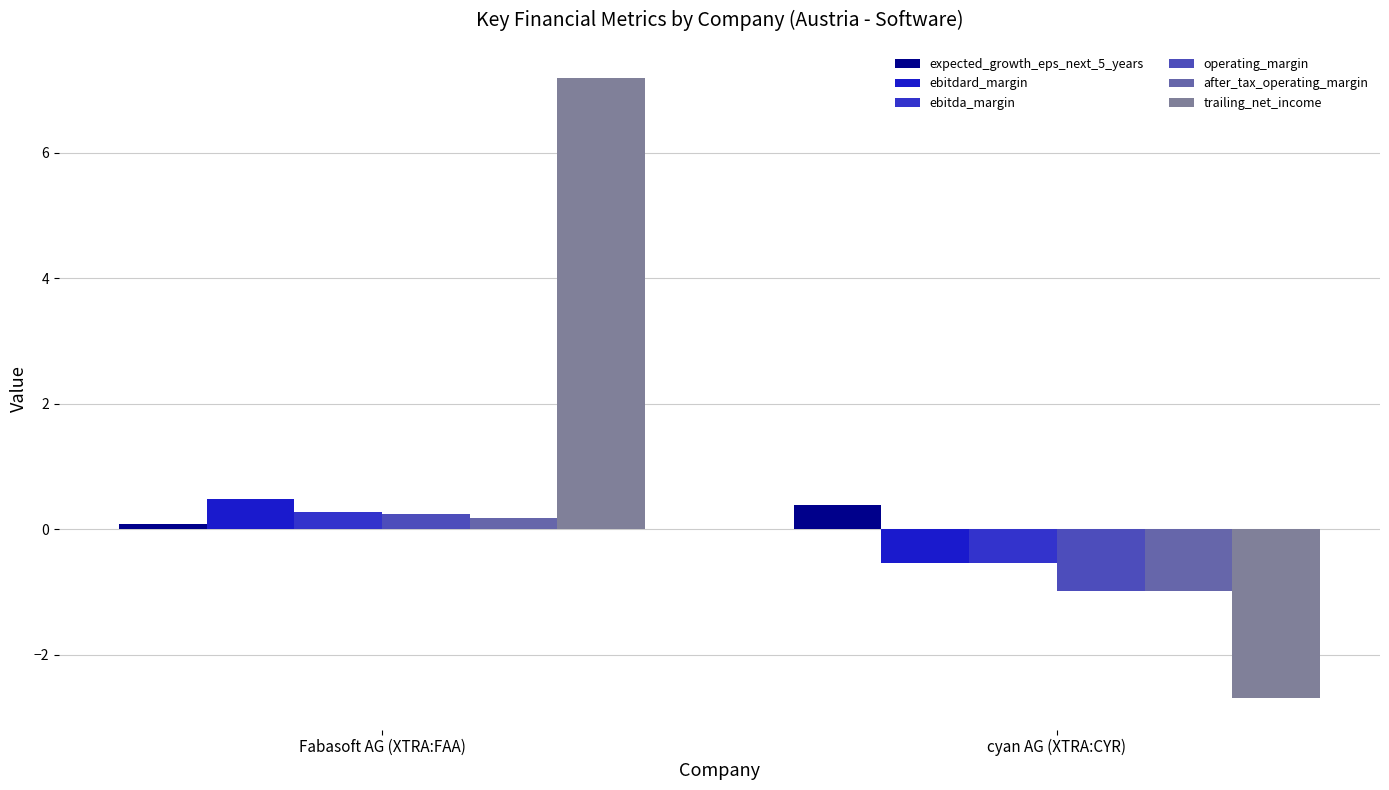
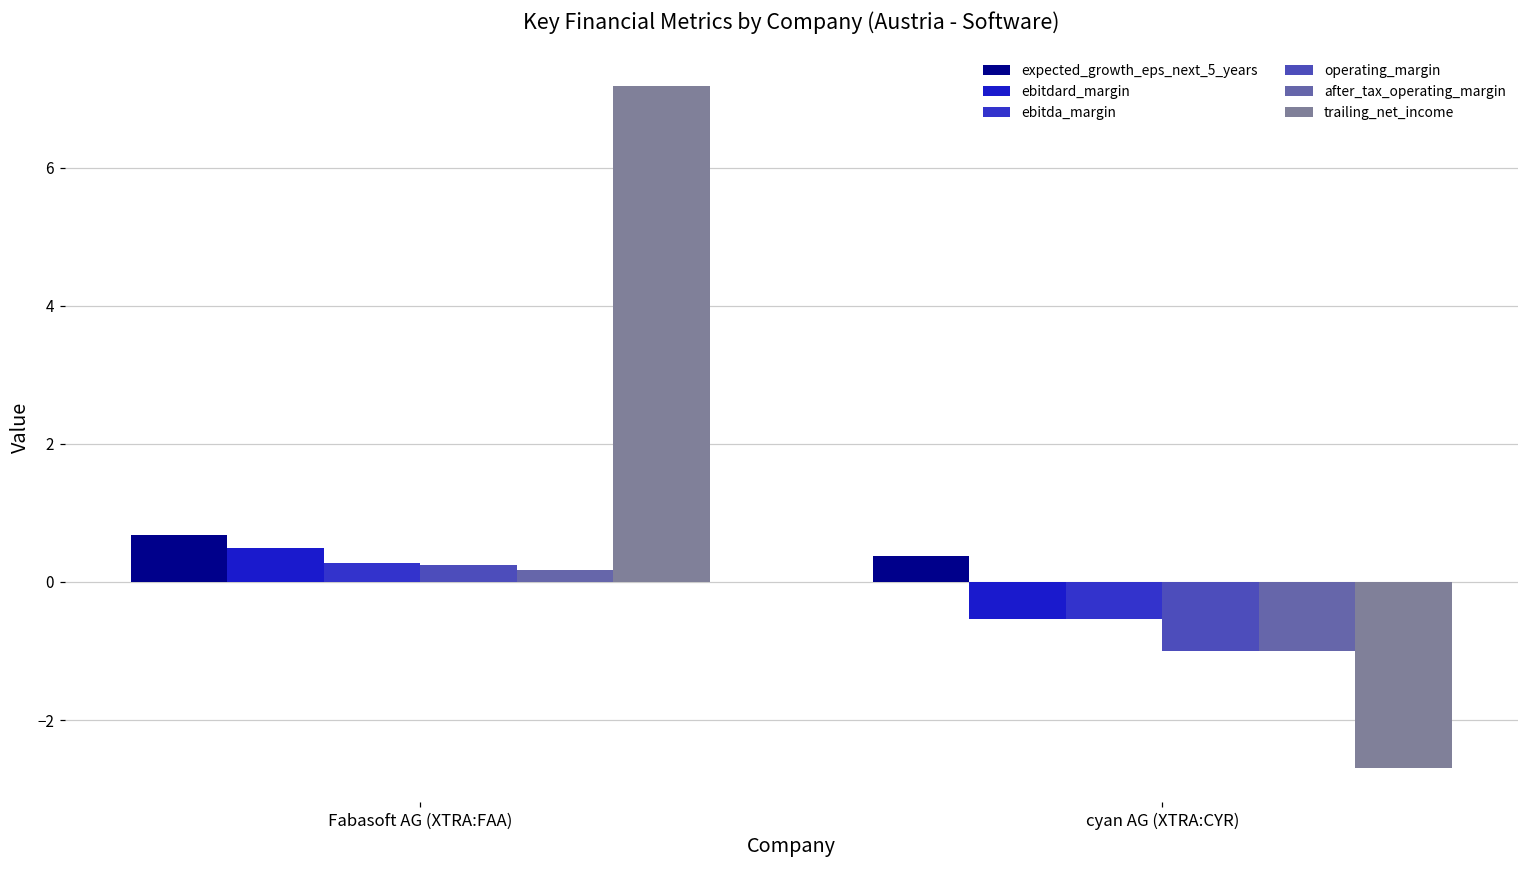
expected_growth_eps_next_5_years, Fabasoft AG (XTRA:FAA): 0.1 -> 0.7
